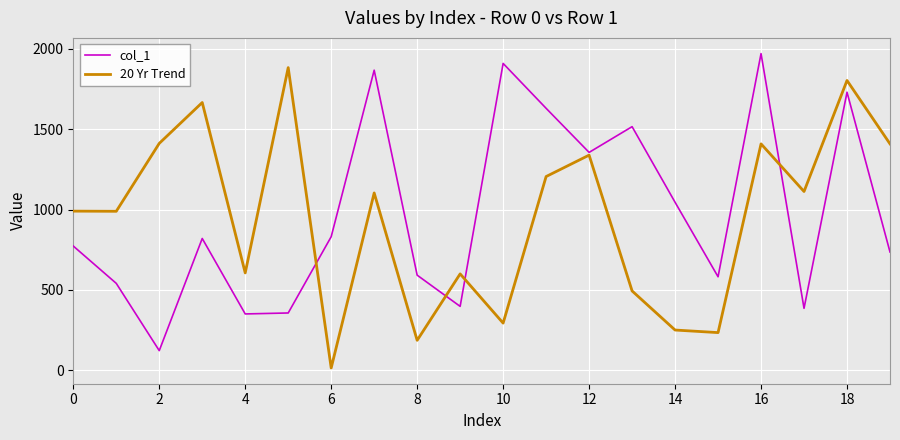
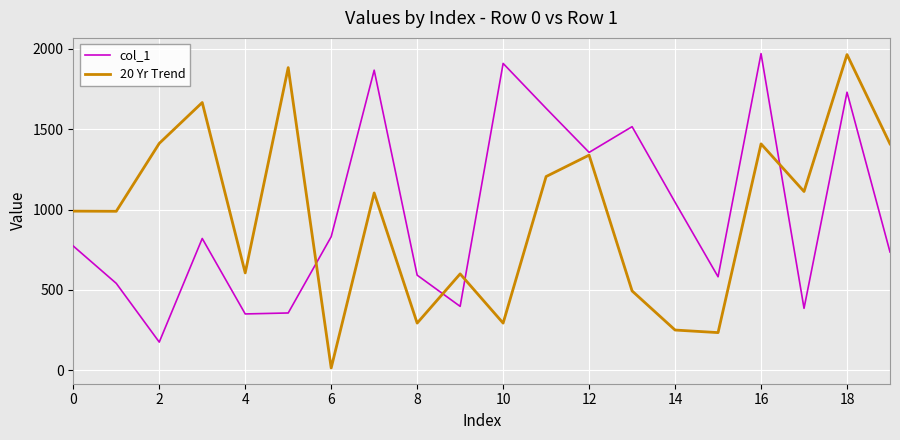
col_1, 2: 120 -> 180
20 Yr Trend, 8: 190 -> 290
20 Yr Trend, 18: 1800 -> 1960
